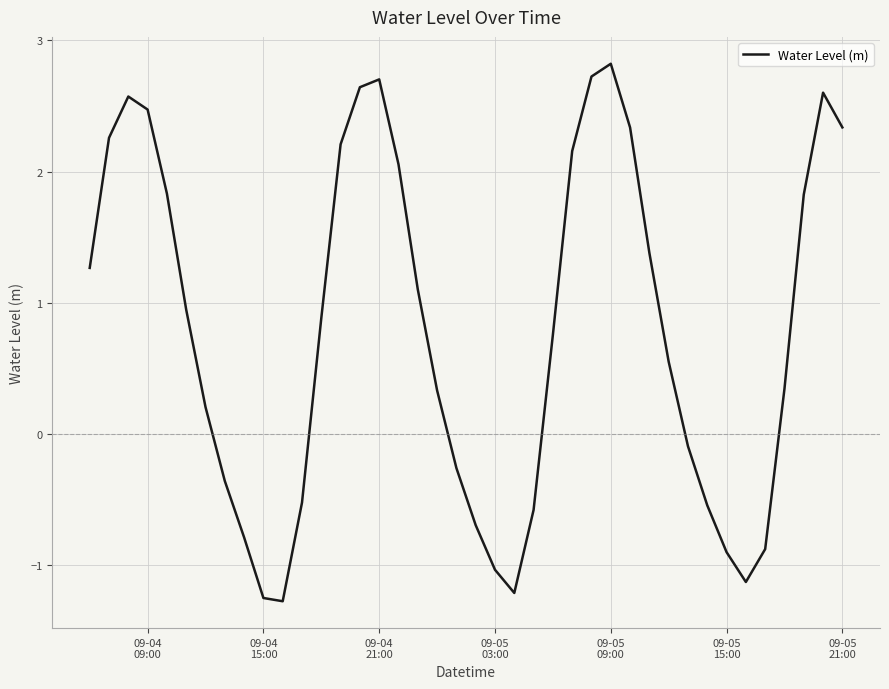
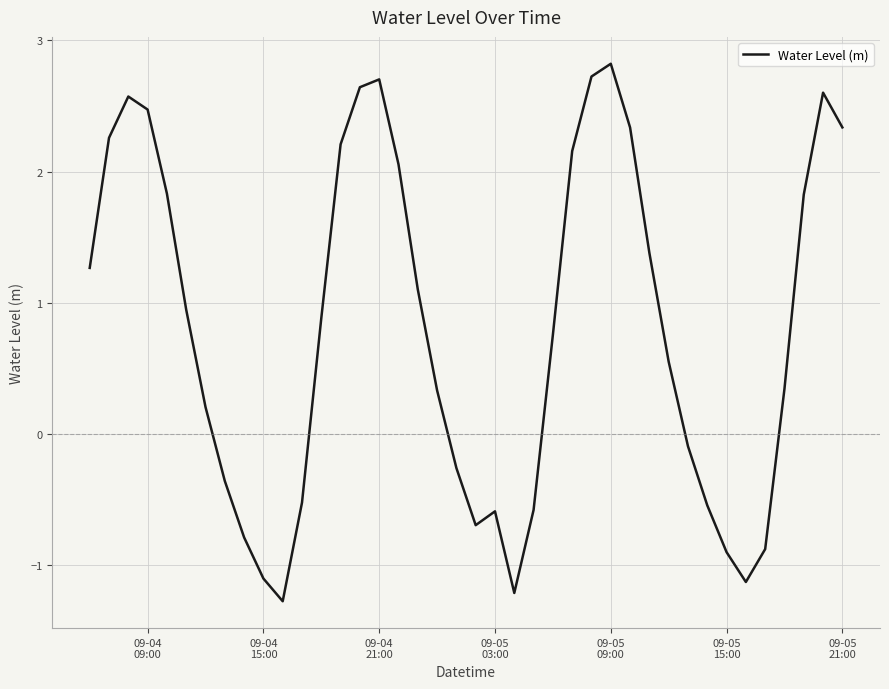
09-04 15:00: -1.25 -> -1.10
09-05 03:00: -1.03 -> -0.59
